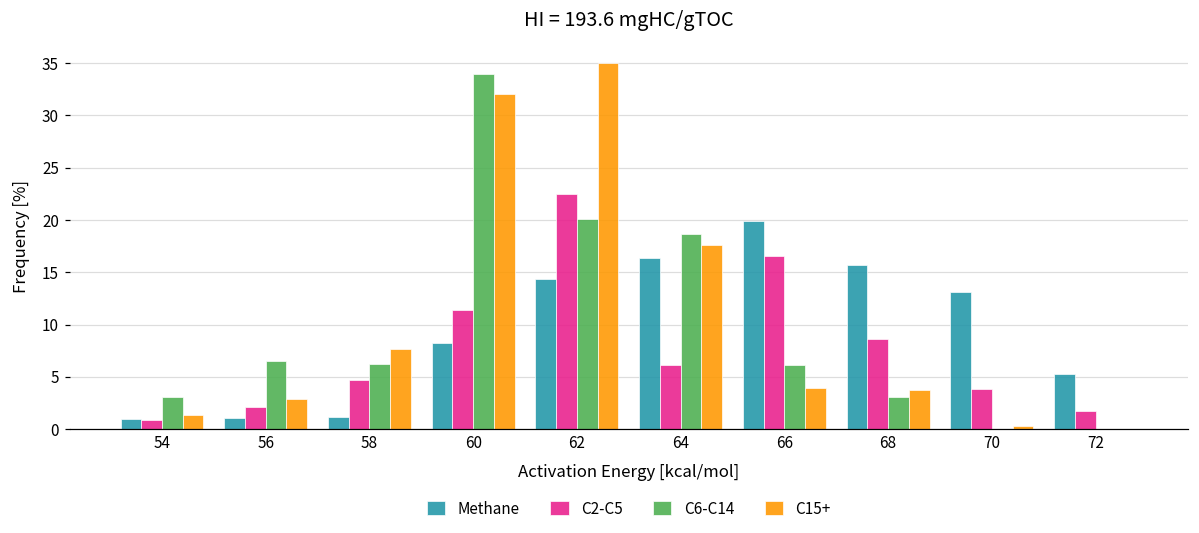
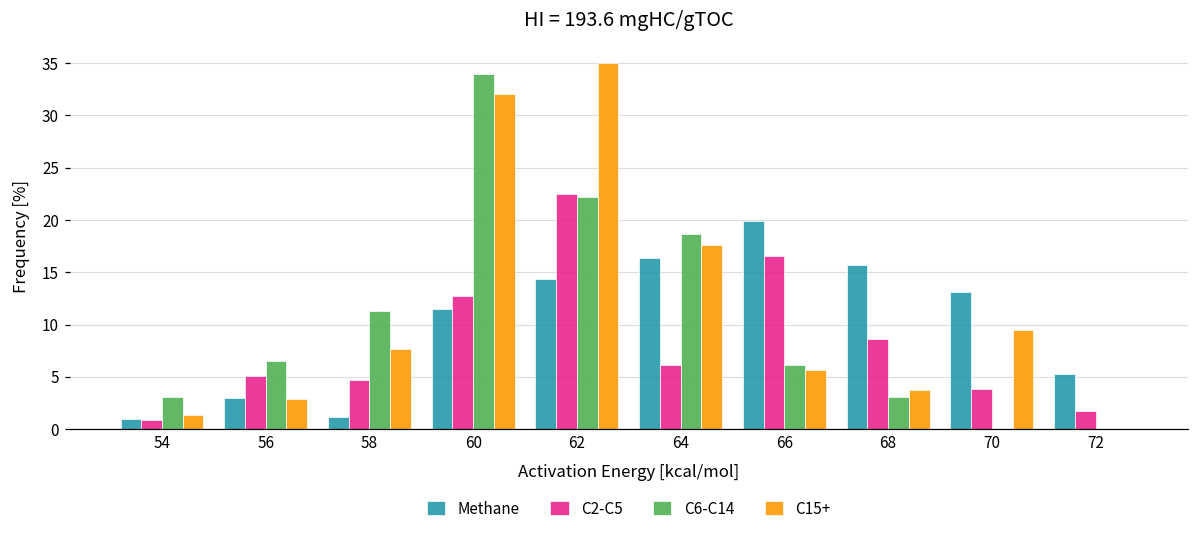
Methane, 56: 1 -> 3
C2-C5, 56: 2 -> 5
C6-C14, 58: 6 -> 11
Methane, 60: 8 -> 11
C2-C5, 60: 11 -> 13
C6-C14, 62: 20 -> 22
C15+, 66: 4 -> 6
C15+, 70: 0 -> 10
